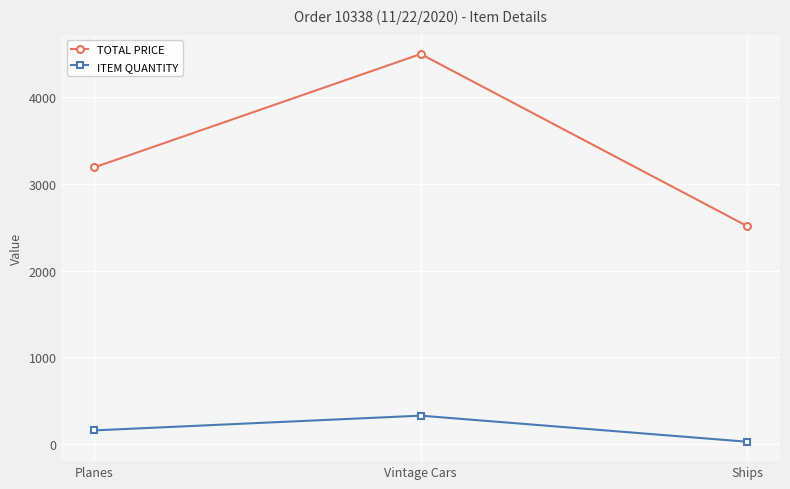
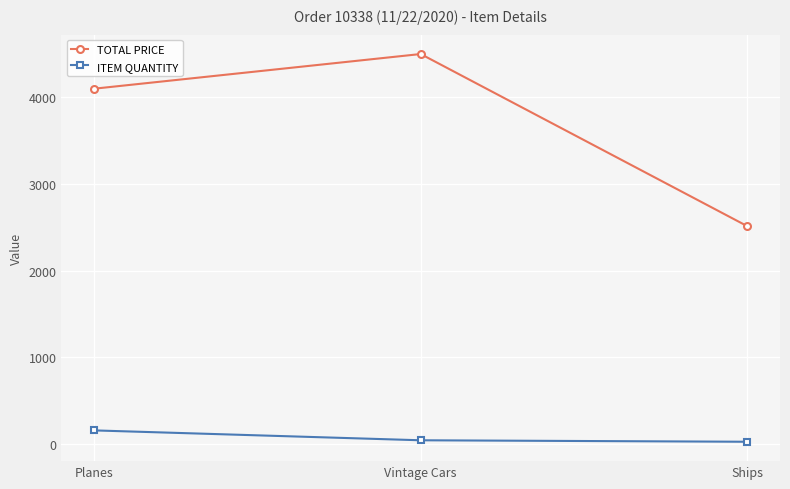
TOTAL PRICE, Planes: 3200 -> 4100
ITEM QUANTITY, Vintage Cars: 300 -> 0
